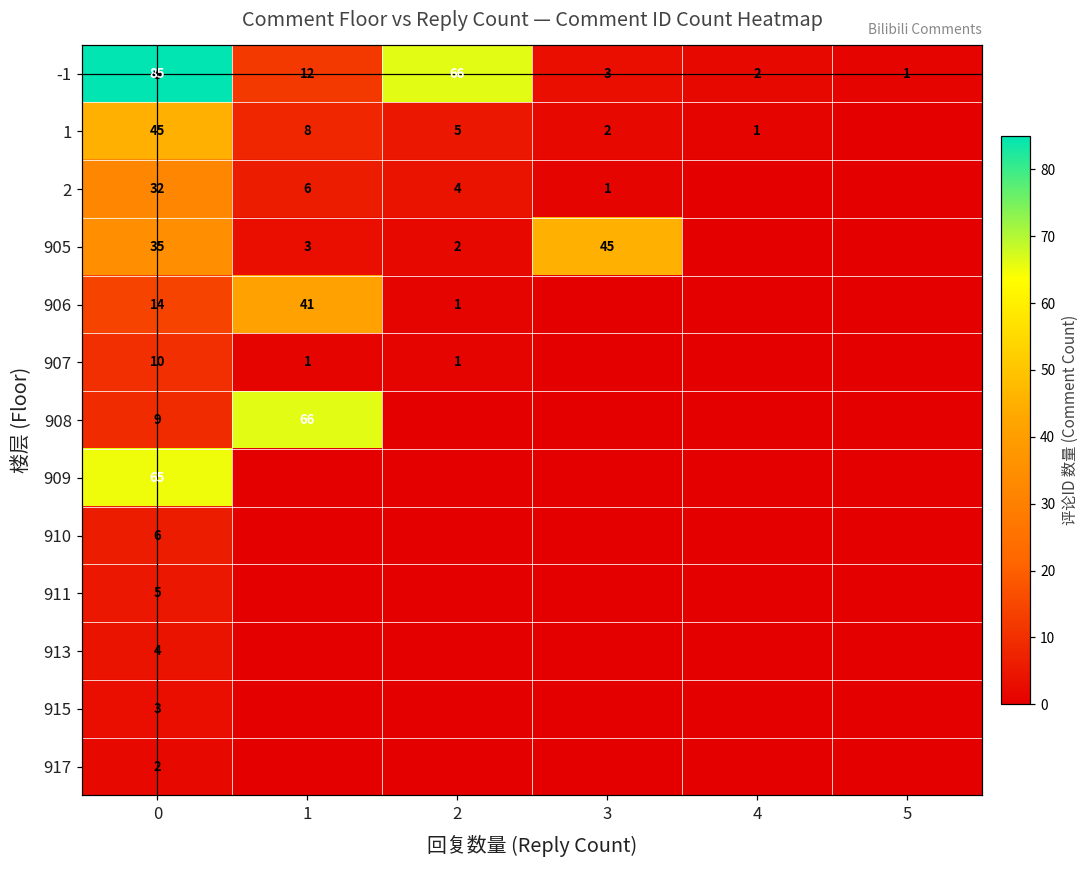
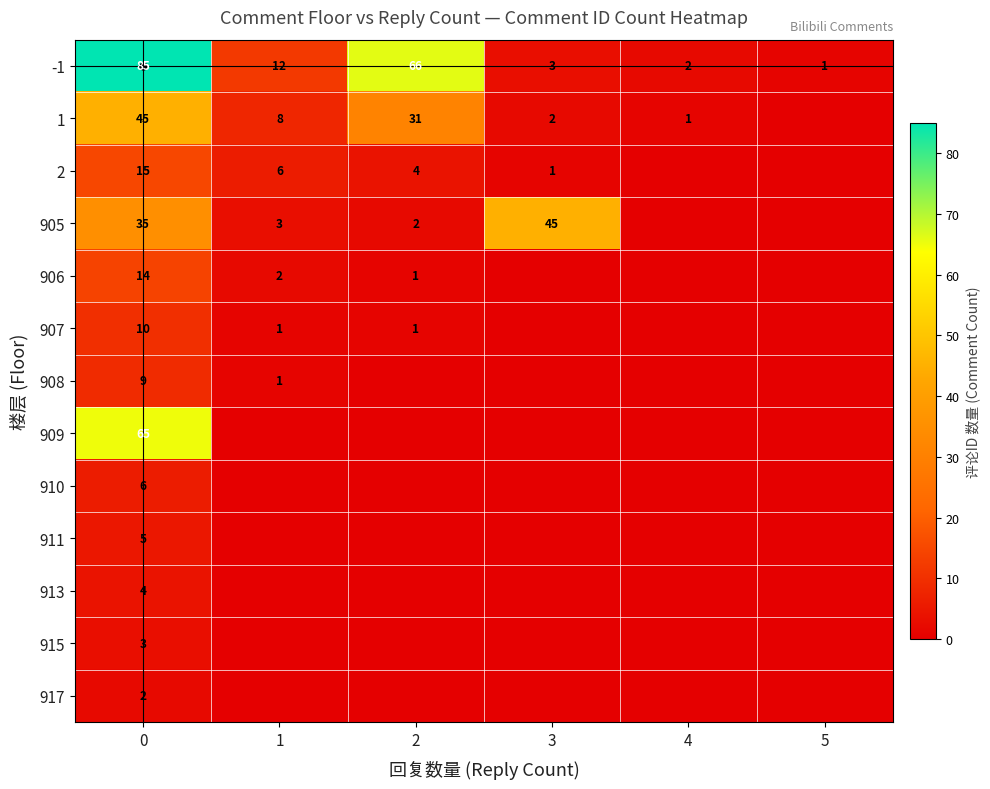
1, 2: 5 -> 31
2, 0: 32 -> 15
906, 1: 41 -> 2
908, 1: 66 -> 1
